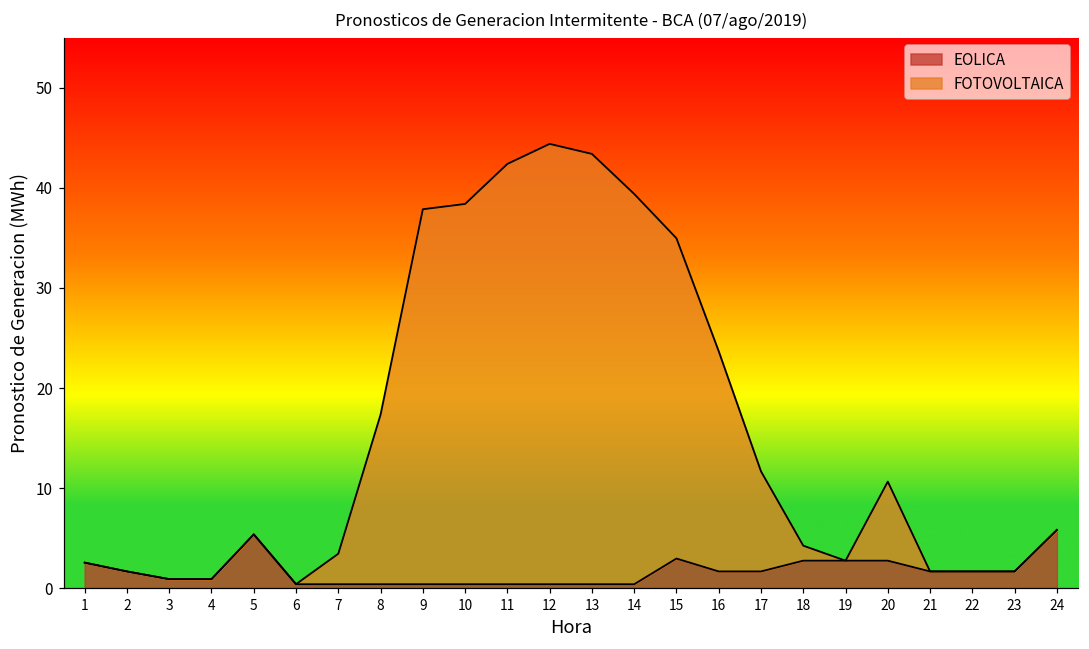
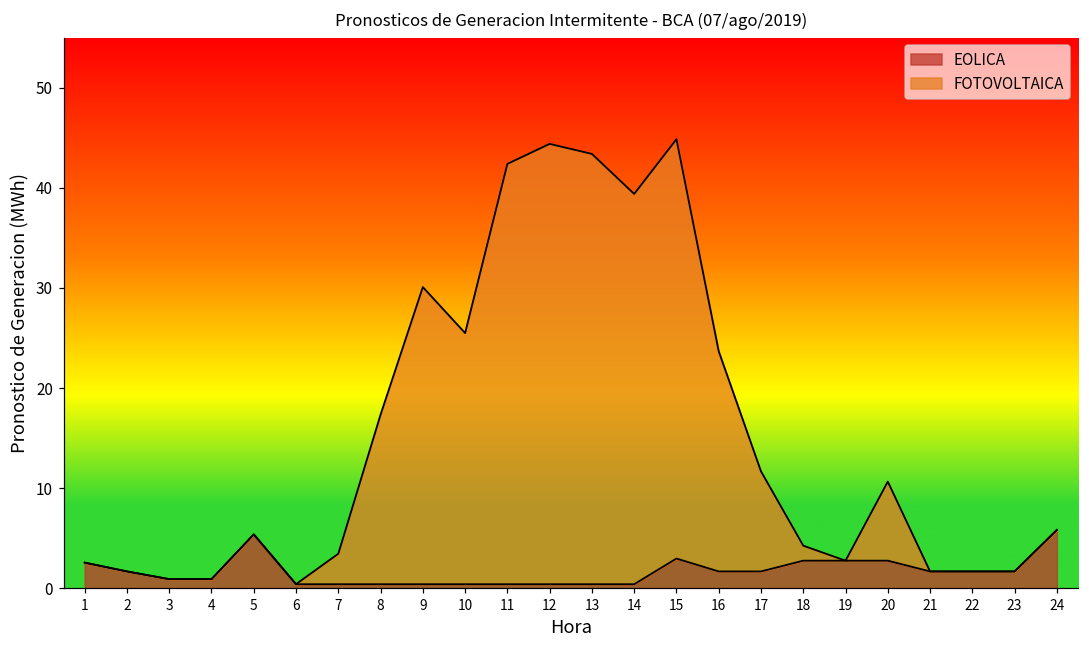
FOTOVOLTAICA, 9: 37 -> 30
FOTOVOLTAICA, 10: 38 -> 25
FOTOVOLTAICA, 15: 32 -> 42
